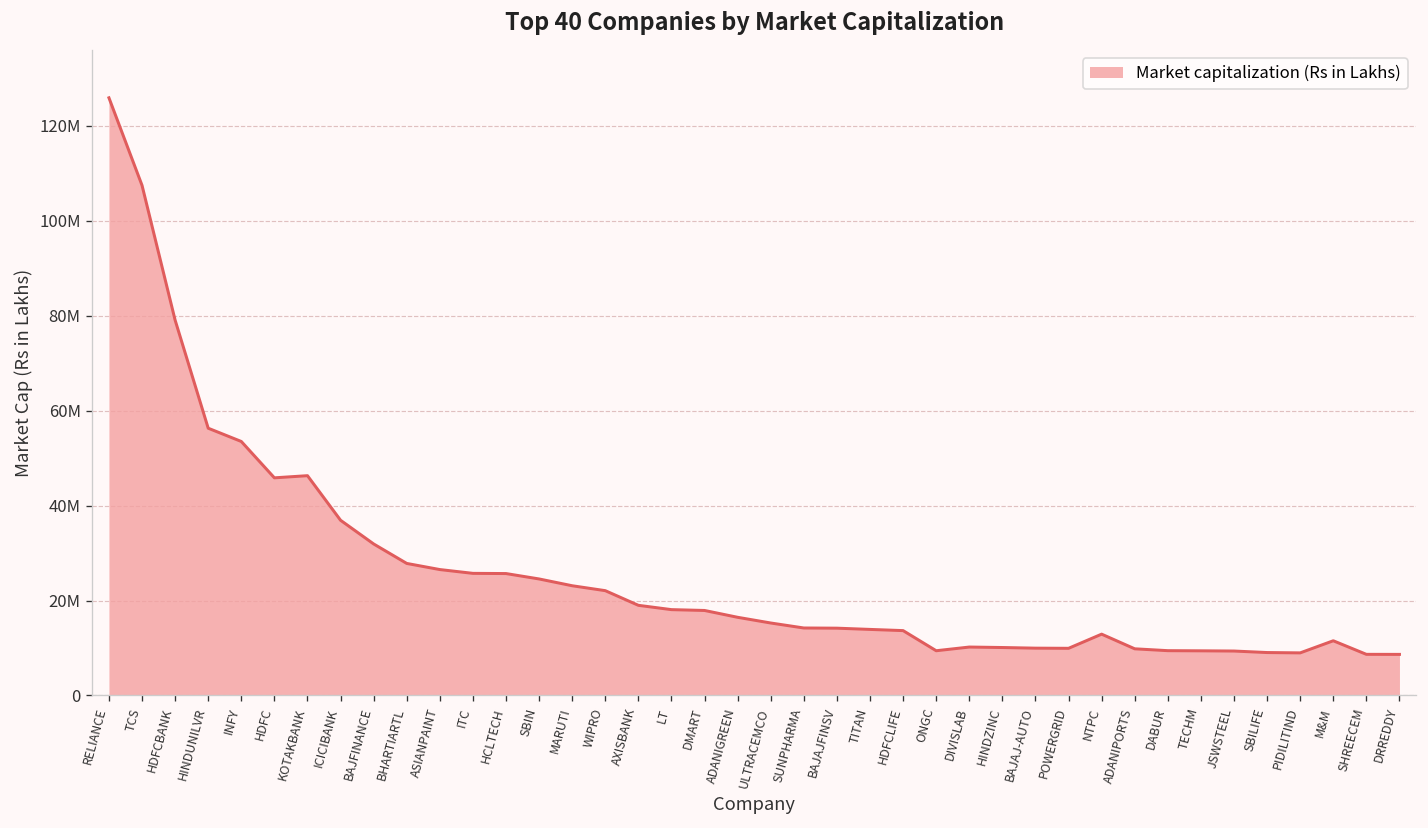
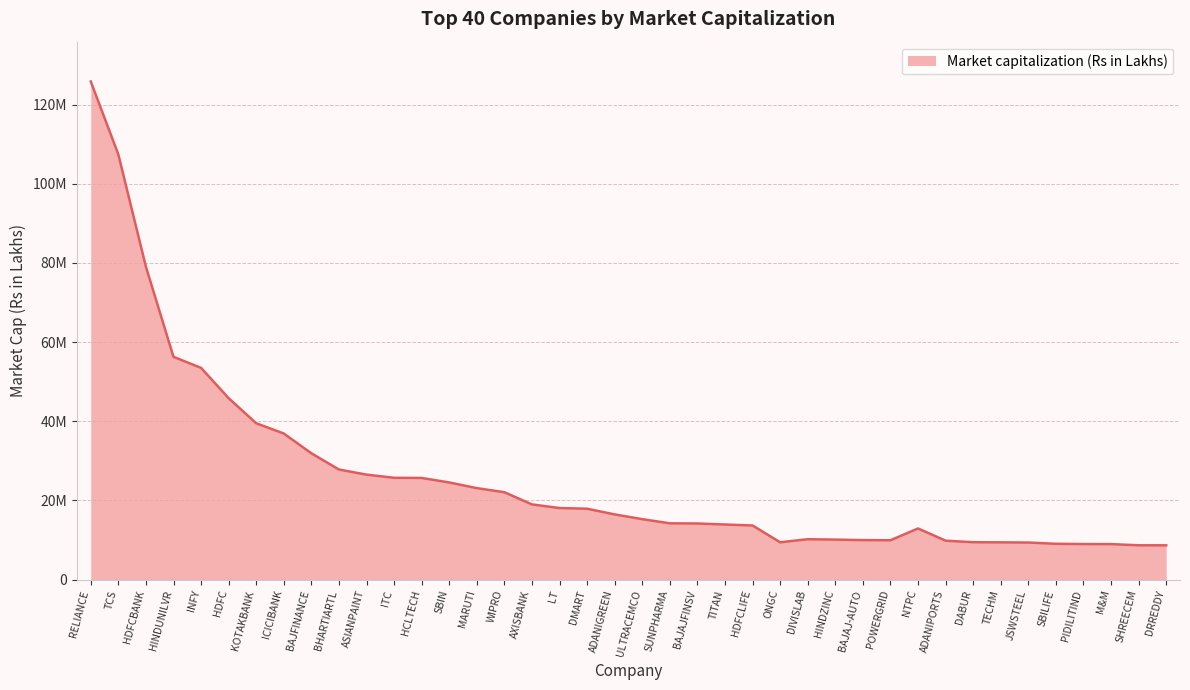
KOTAKBANK: 46000000 -> 39000000
M&M: 12000000 -> 9000000
